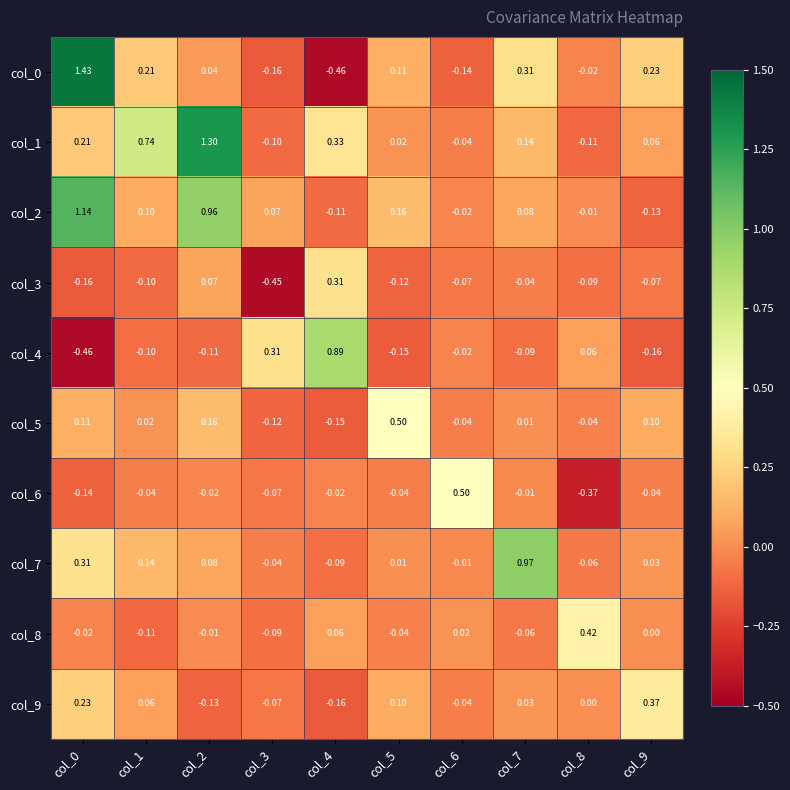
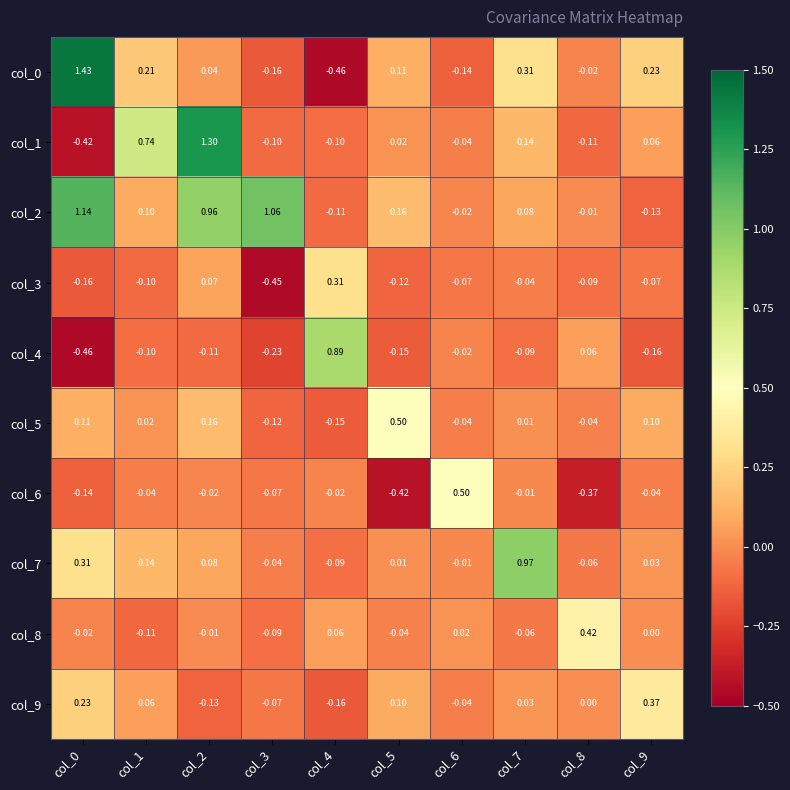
col_1, col_0: 0.21 -> -0.42
col_1, col_4: 0.33 -> -0.10
col_2, col_3: 0.07 -> 1.06
col_4, col_3: 0.31 -> -0.23
col_6, col_5: -0.04 -> -0.42
